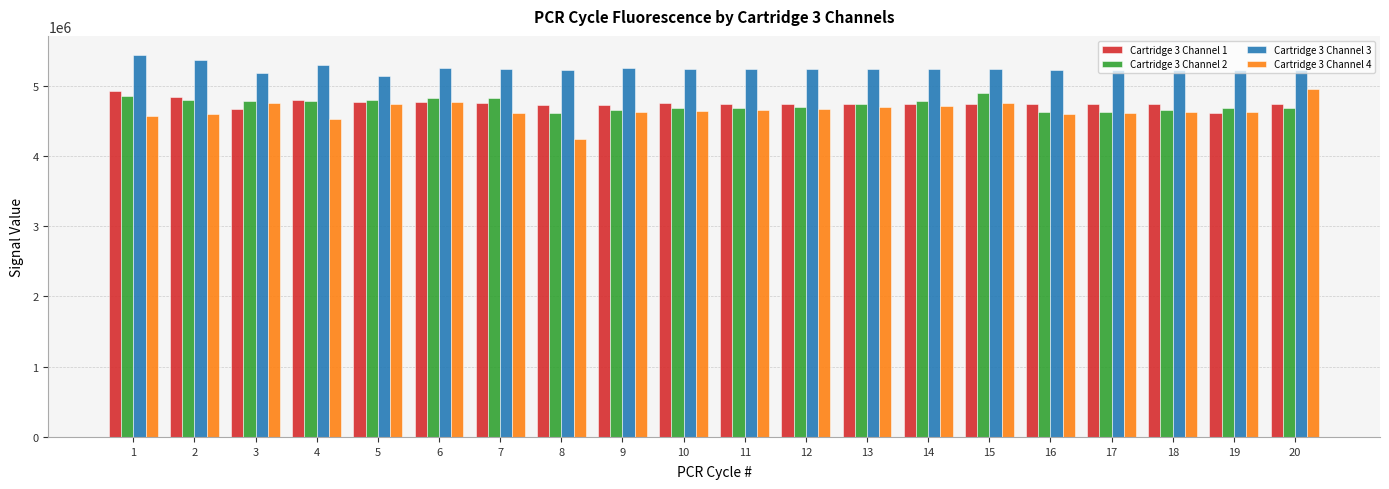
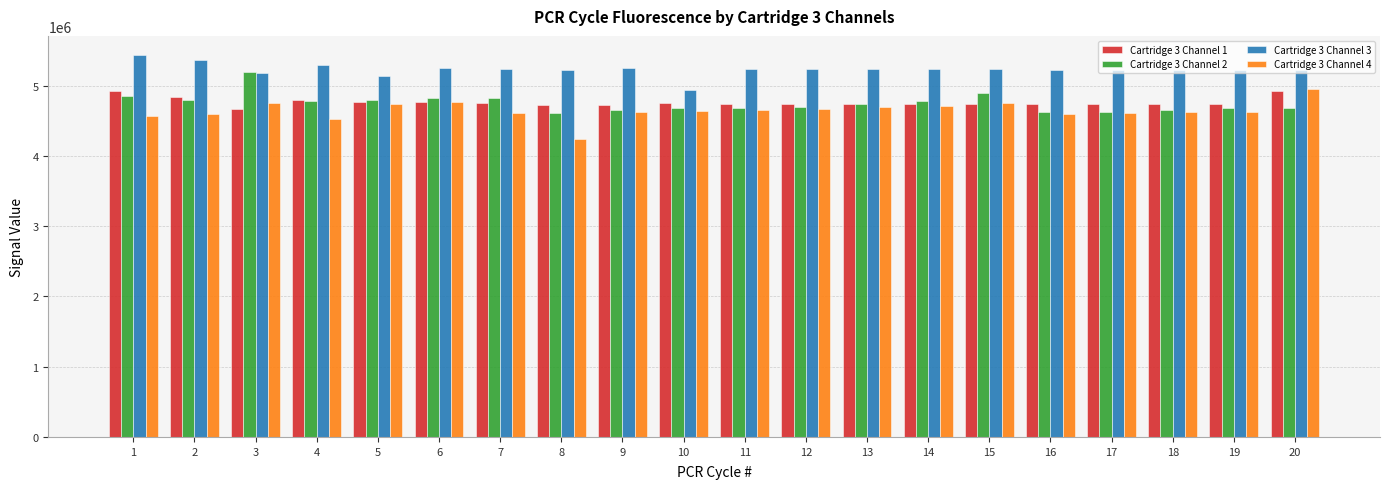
Cartridge 3 Channel 2, 3: 4800000 -> 5200000
Cartridge 3 Channel 3, 10: 5200000 -> 4900000
Cartridge 3 Channel 1, 19: 4600000 -> 4700000
Cartridge 3 Channel 1, 20: 4700000 -> 4900000
